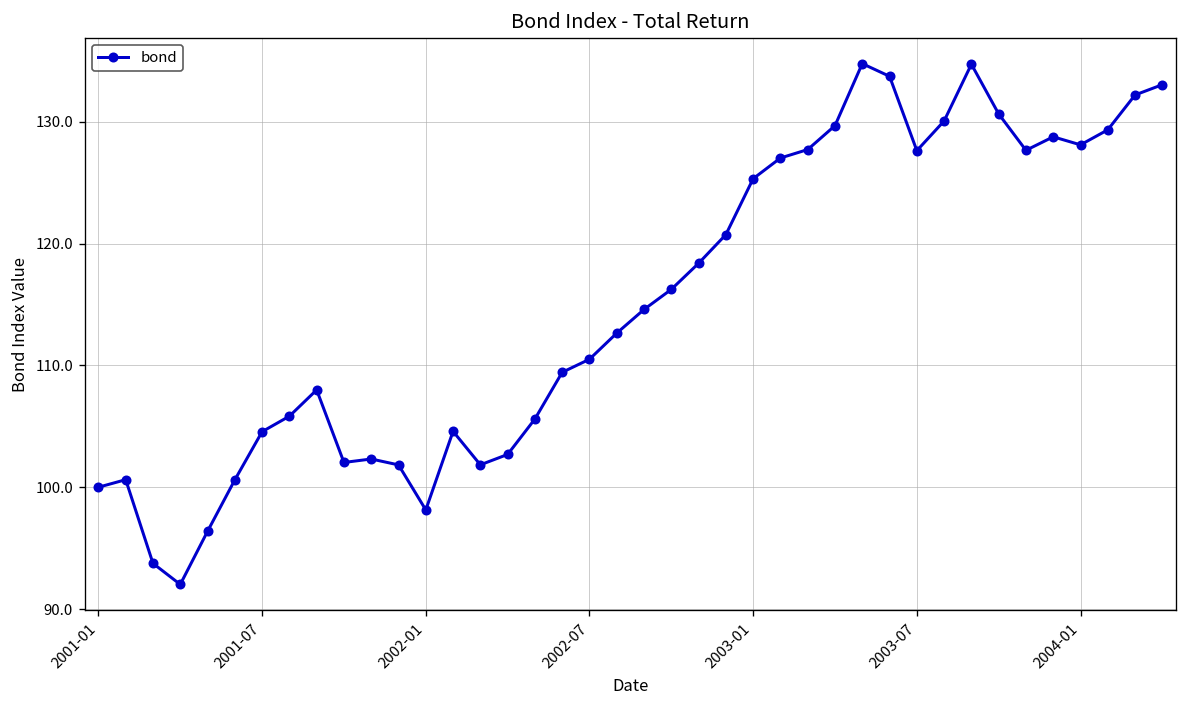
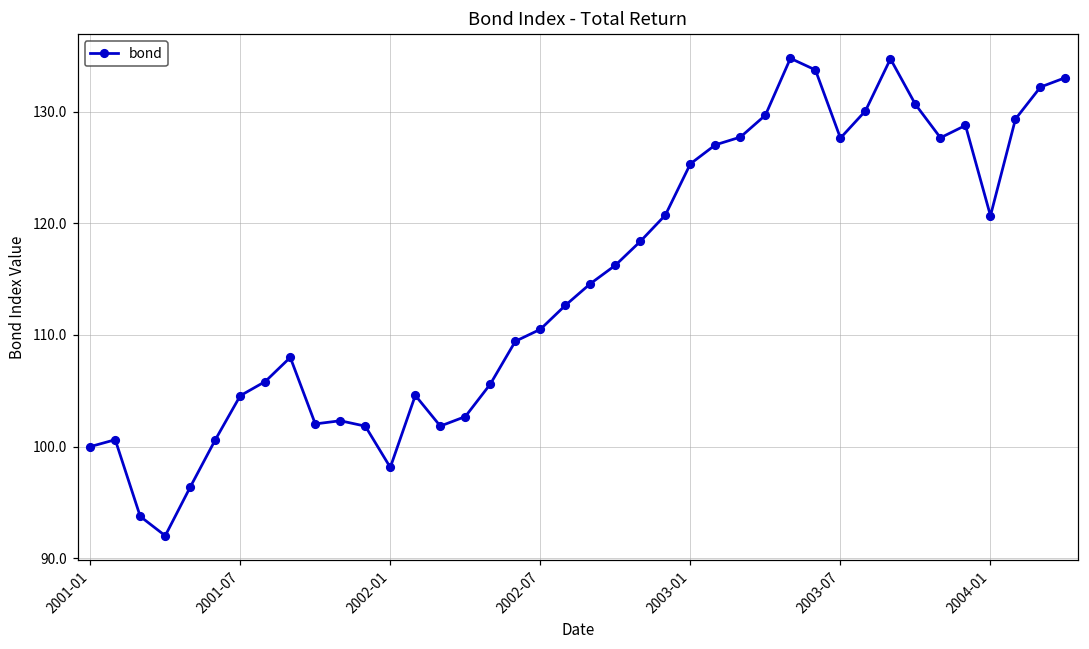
2004-01: 128.1 -> 120.7
